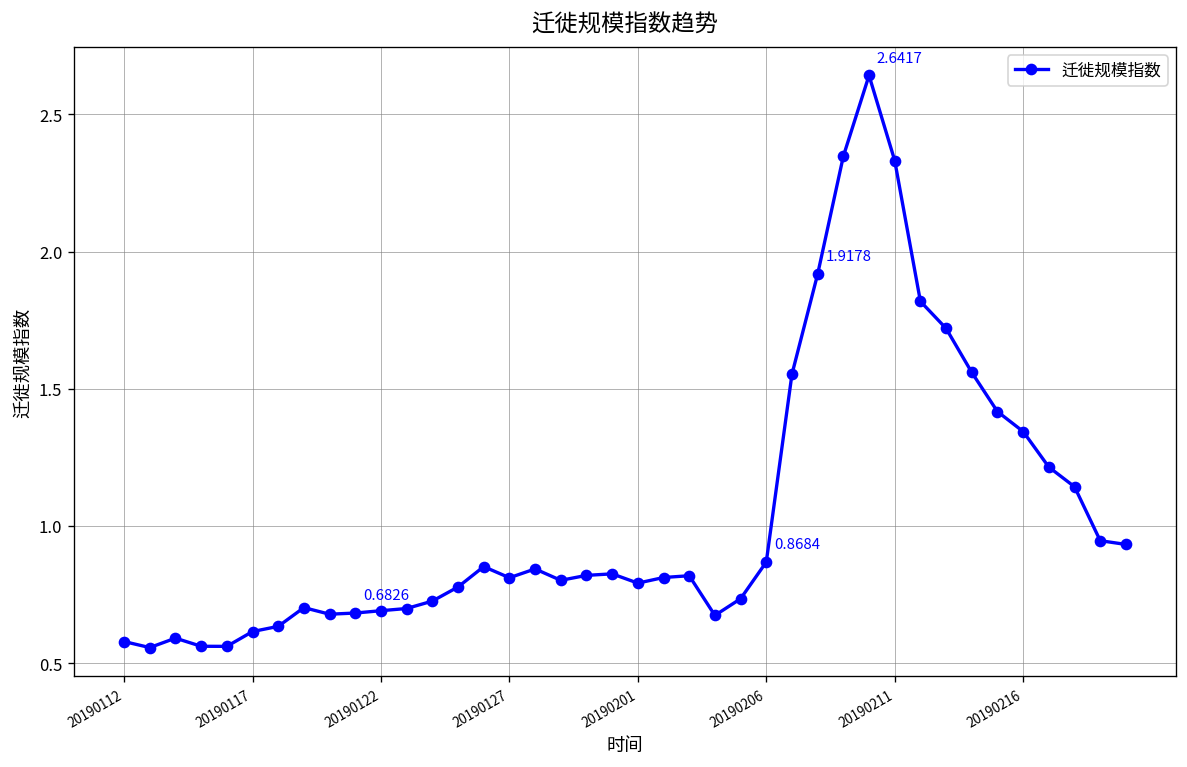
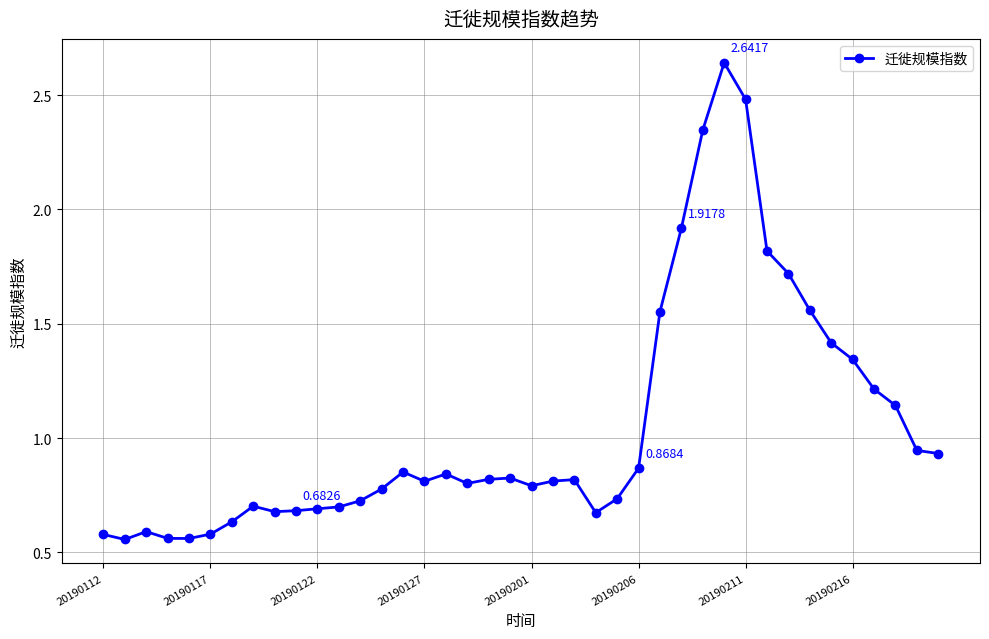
20190117: 0.62 -> 0.58
20190211: 2.33 -> 2.48
